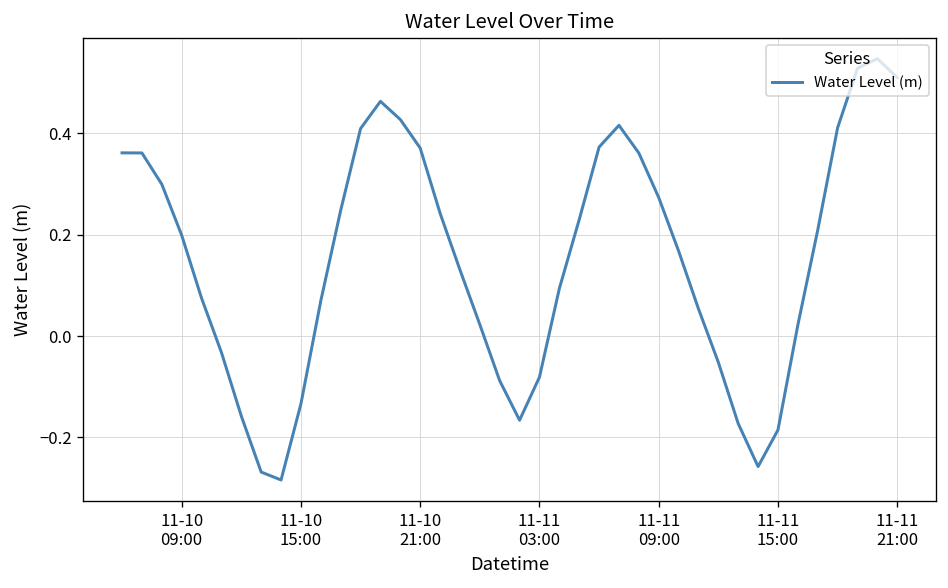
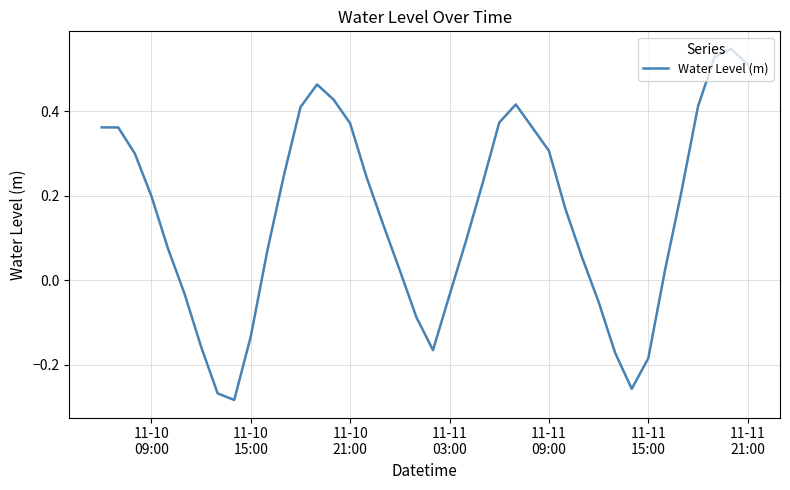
11-11 03:00: -0.08 -> -0.04
11-11 09:00: 0.27 -> 0.31
